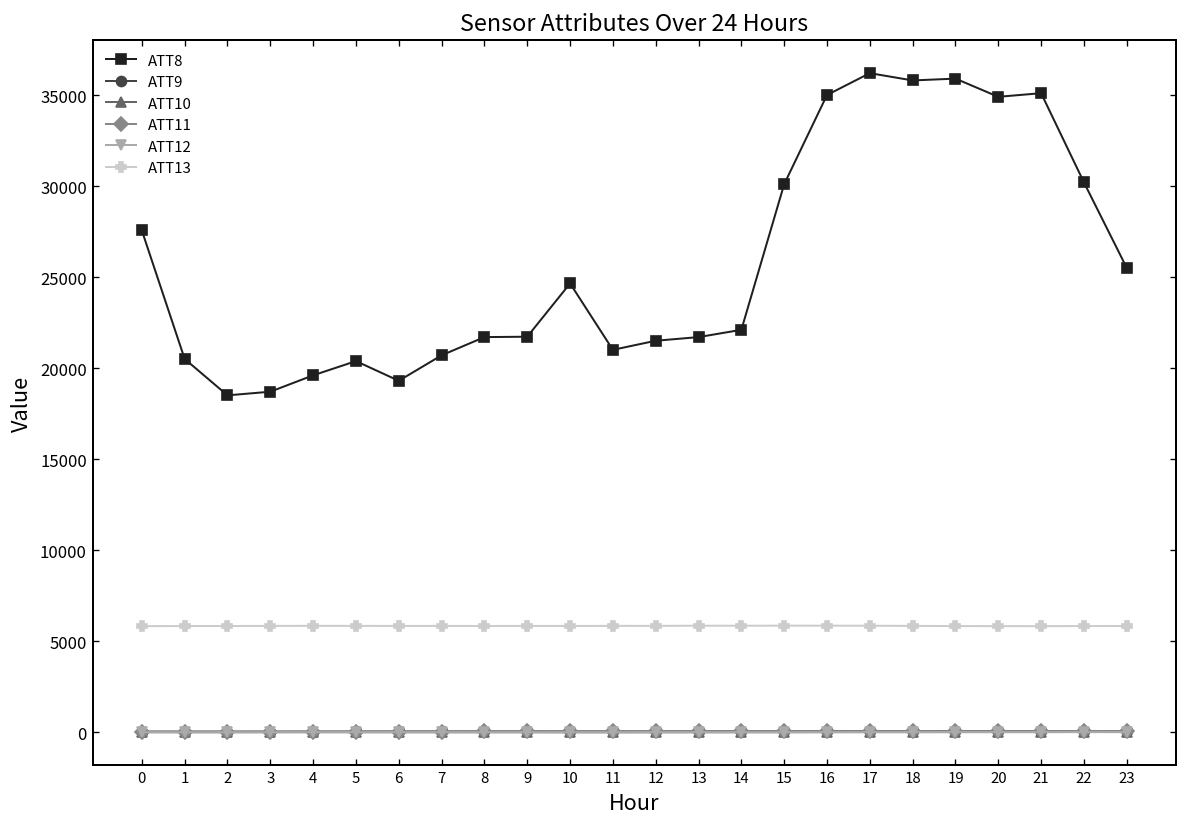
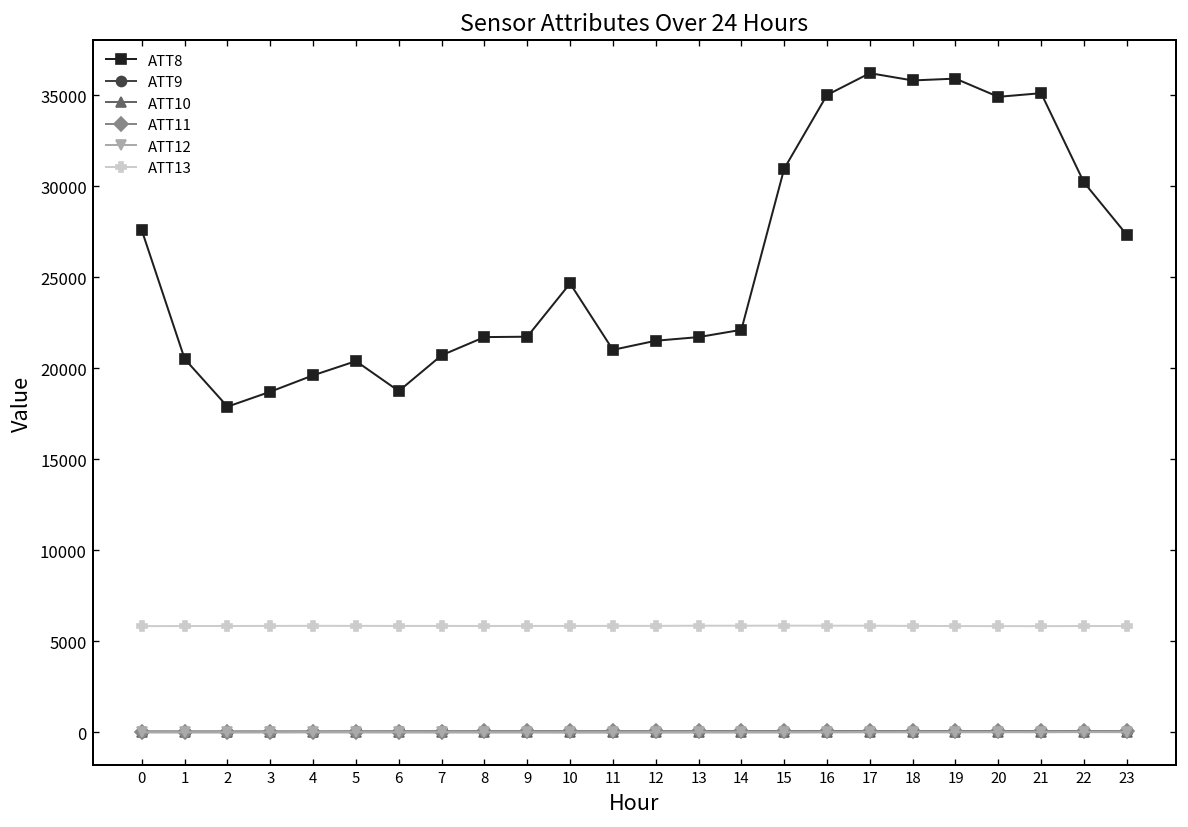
ATT8, 2: 18500 -> 17900
ATT8, 6: 19300 -> 18700
ATT8, 15: 30100 -> 31000
ATT8, 23: 25500 -> 27300
